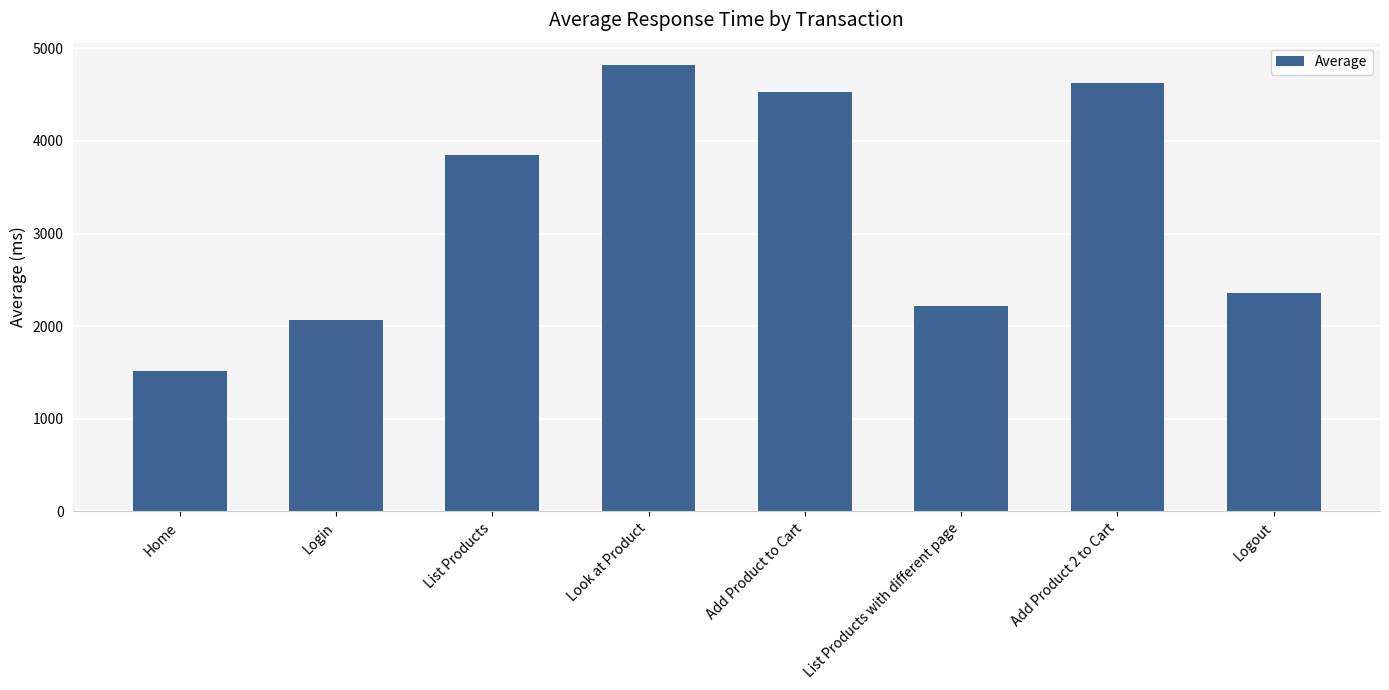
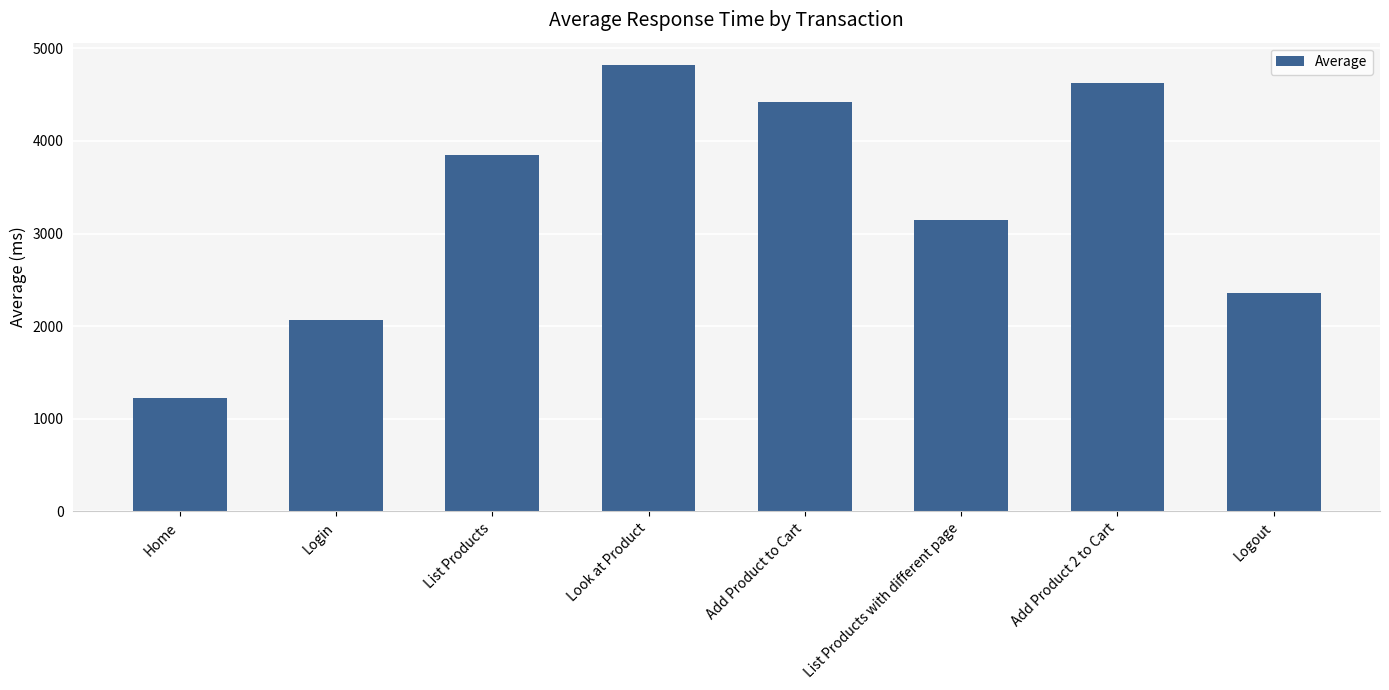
Home: 1500 -> 1200
Add Product to Cart: 4500 -> 4400
List Products with different page: 2200 -> 3100
